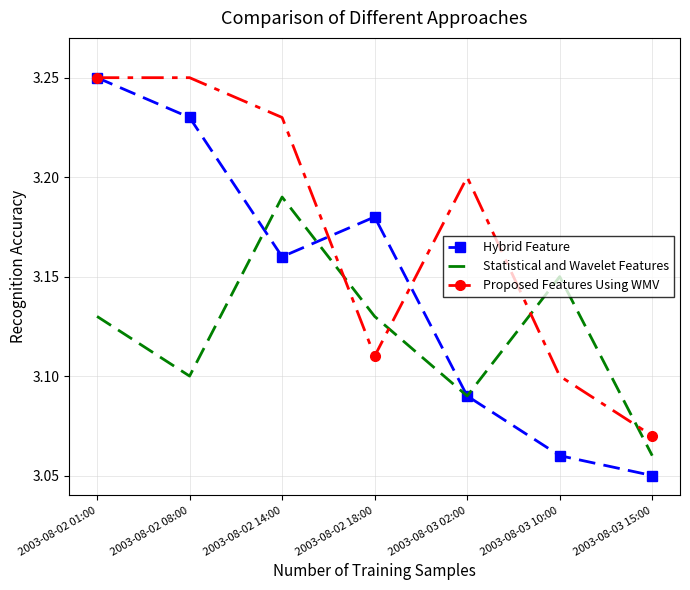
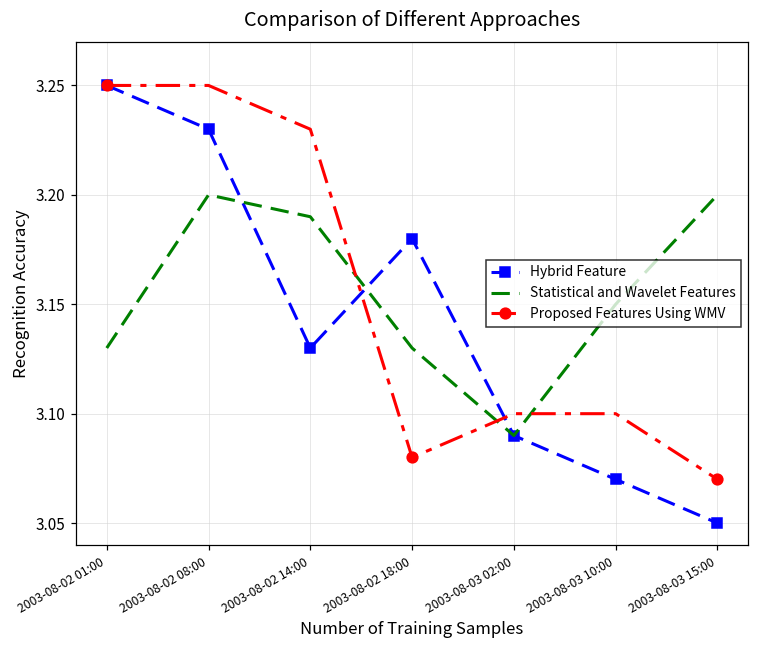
Statistical and Wavelet Features, 2003-08-02 08:00: 3.1 -> 3.2
Hybrid Feature, 2003-08-02 14:00: 3.16 -> 3.13
Proposed Features Using WMV, 2003-08-02 18:00: 3.11 -> 3.08
Proposed Features Using WMV, 2003-08-03 02:00: 3.2 -> 3.1
Hybrid Feature, 2003-08-03 10:00: 3.06 -> 3.07
Statistical and Wavelet Features, 2003-08-03 15:00: 3.06 -> 3.20
